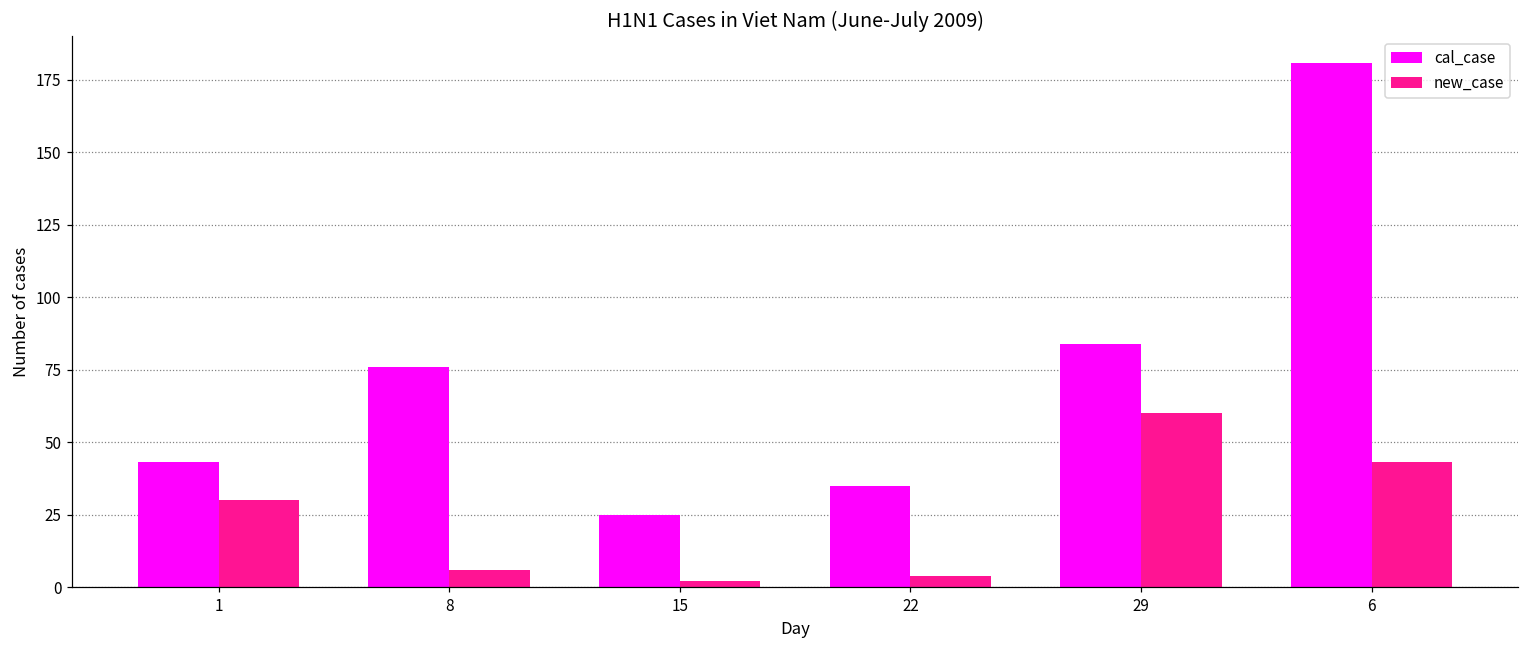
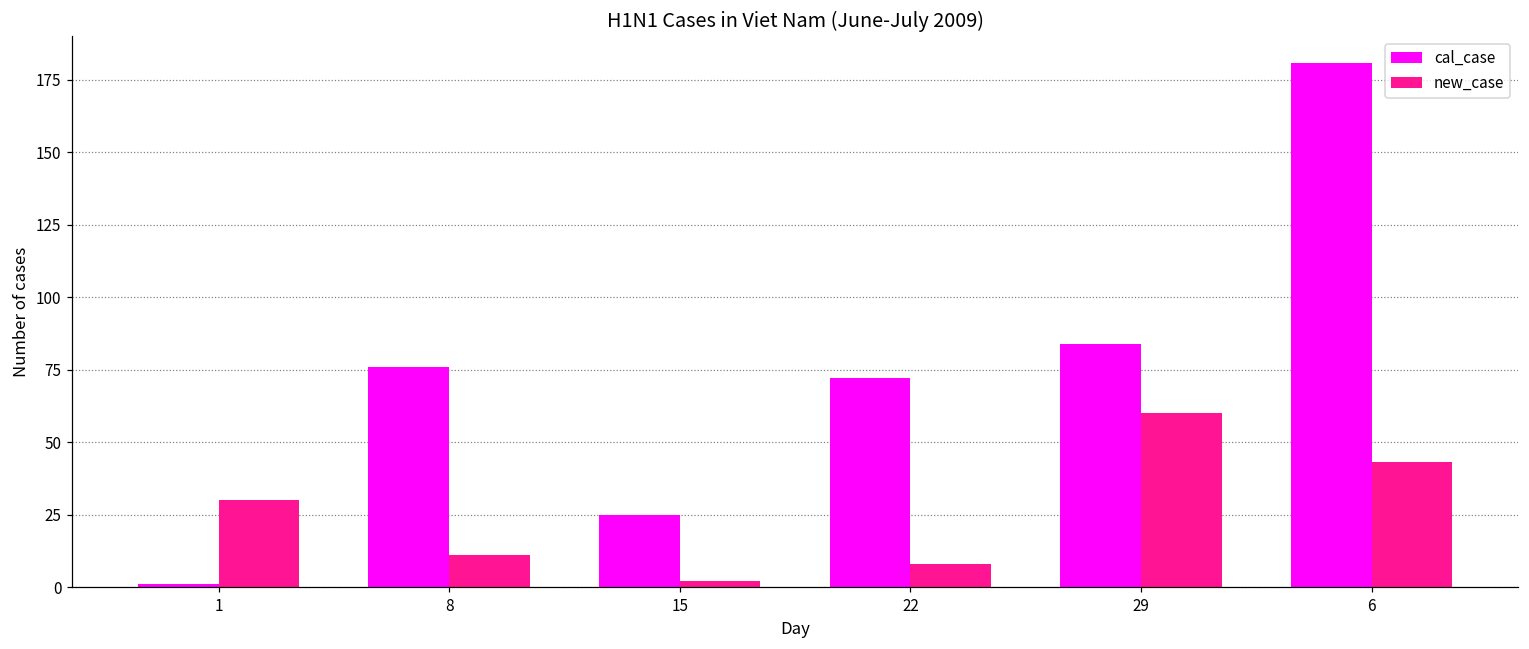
cal_case, 1: 43 -> 1
new_case, 8: 6 -> 11
cal_case, 22: 35 -> 72
new_case, 22: 4 -> 8
